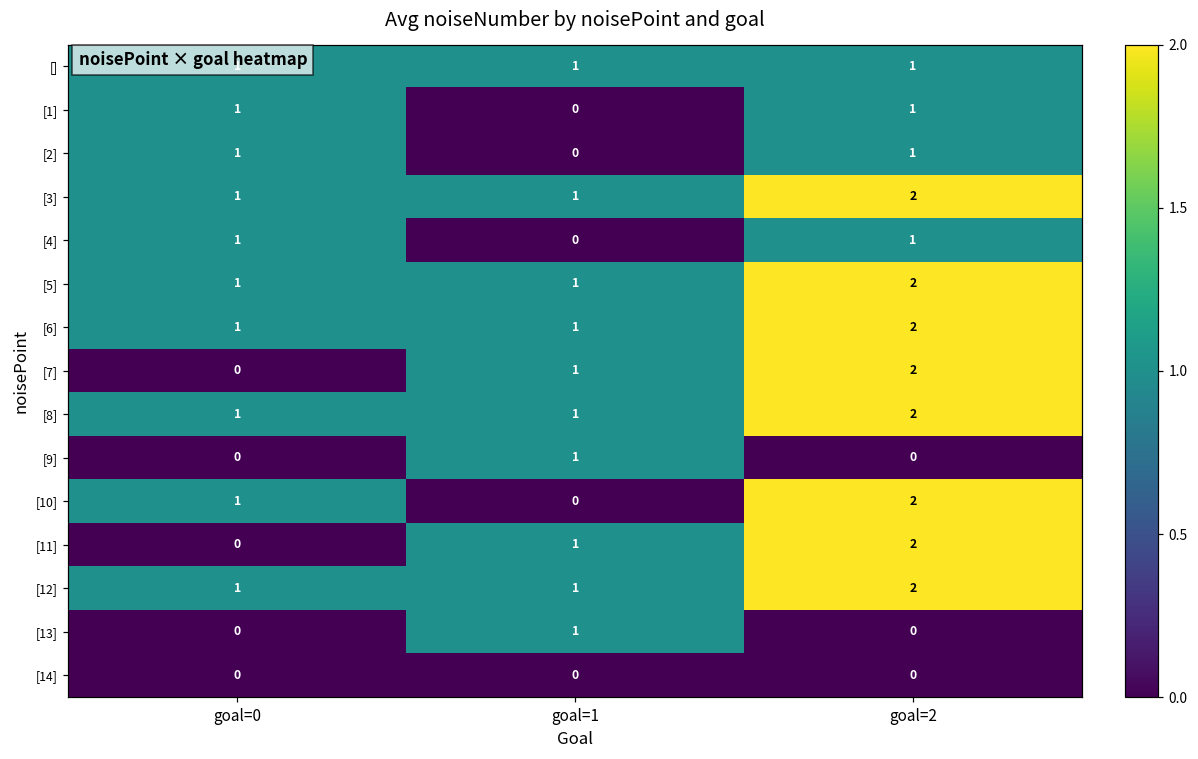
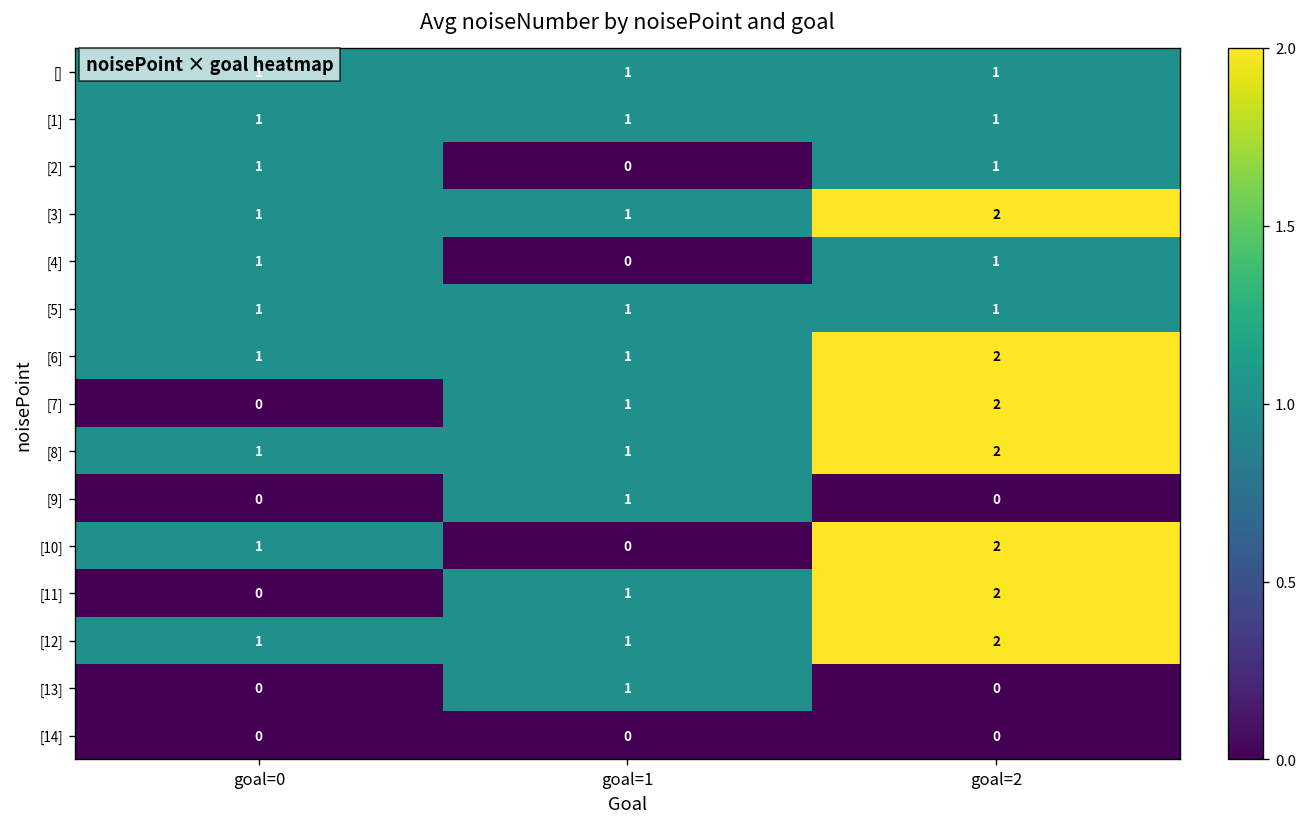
[1], goal=1: 0 -> 1
[5], goal=2: 2 -> 1
